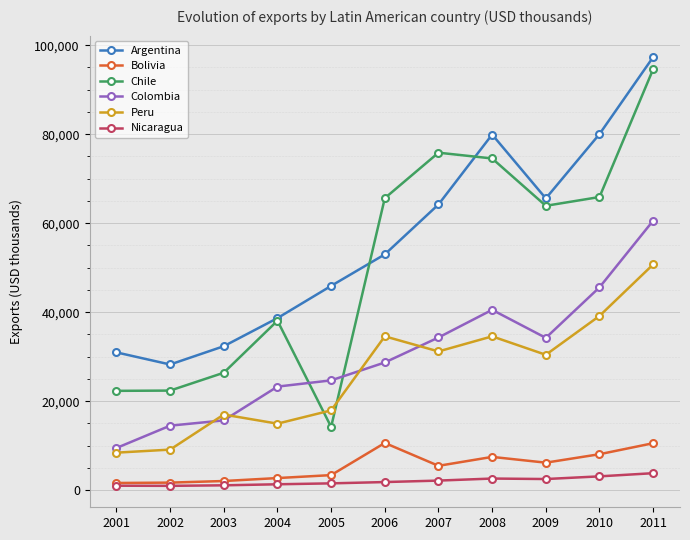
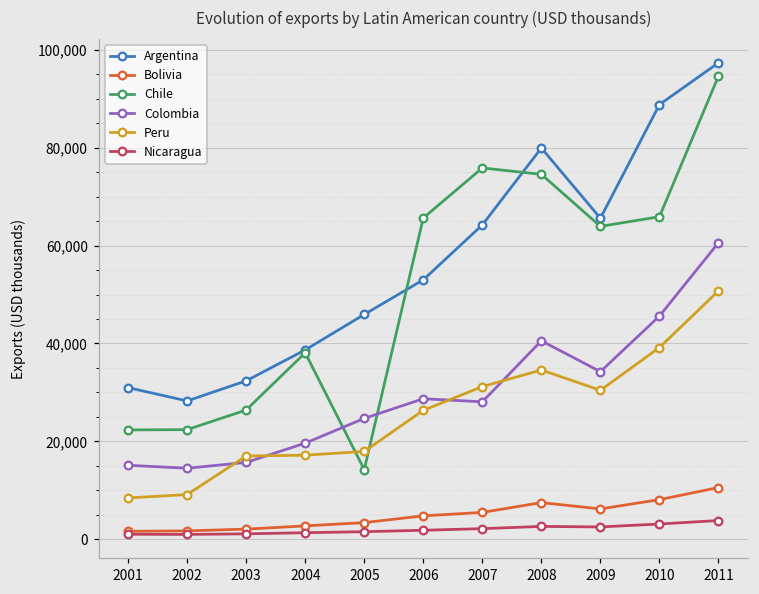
Colombia, 2001: 9,000 -> 15,000
Colombia, 2004: 23,000 -> 20,000
Peru, 2004: 15,000 -> 17,000
Bolivia, 2006: 11,000 -> 5,000
Peru, 2006: 35,000 -> 26,000
Colombia, 2007: 34,000 -> 28,000
Argentina, 2010: 80,000 -> 89,000
